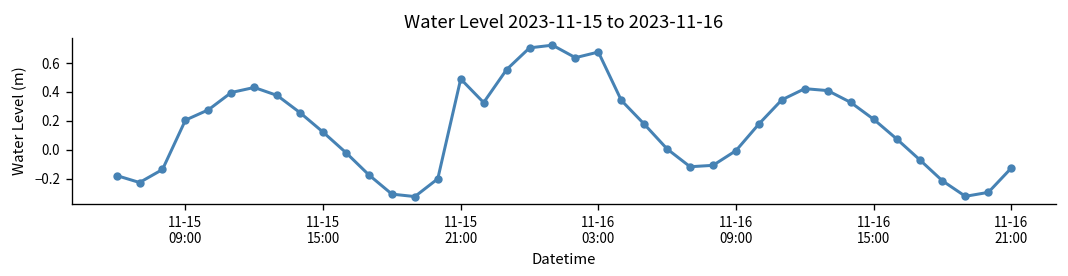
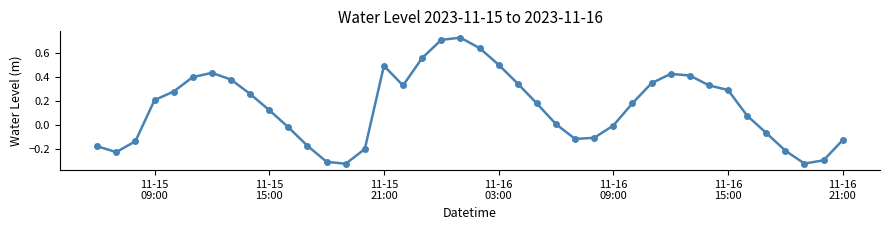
11-16 03:00: 0.68 -> 0.50
11-16 15:00: 0.21 -> 0.29
